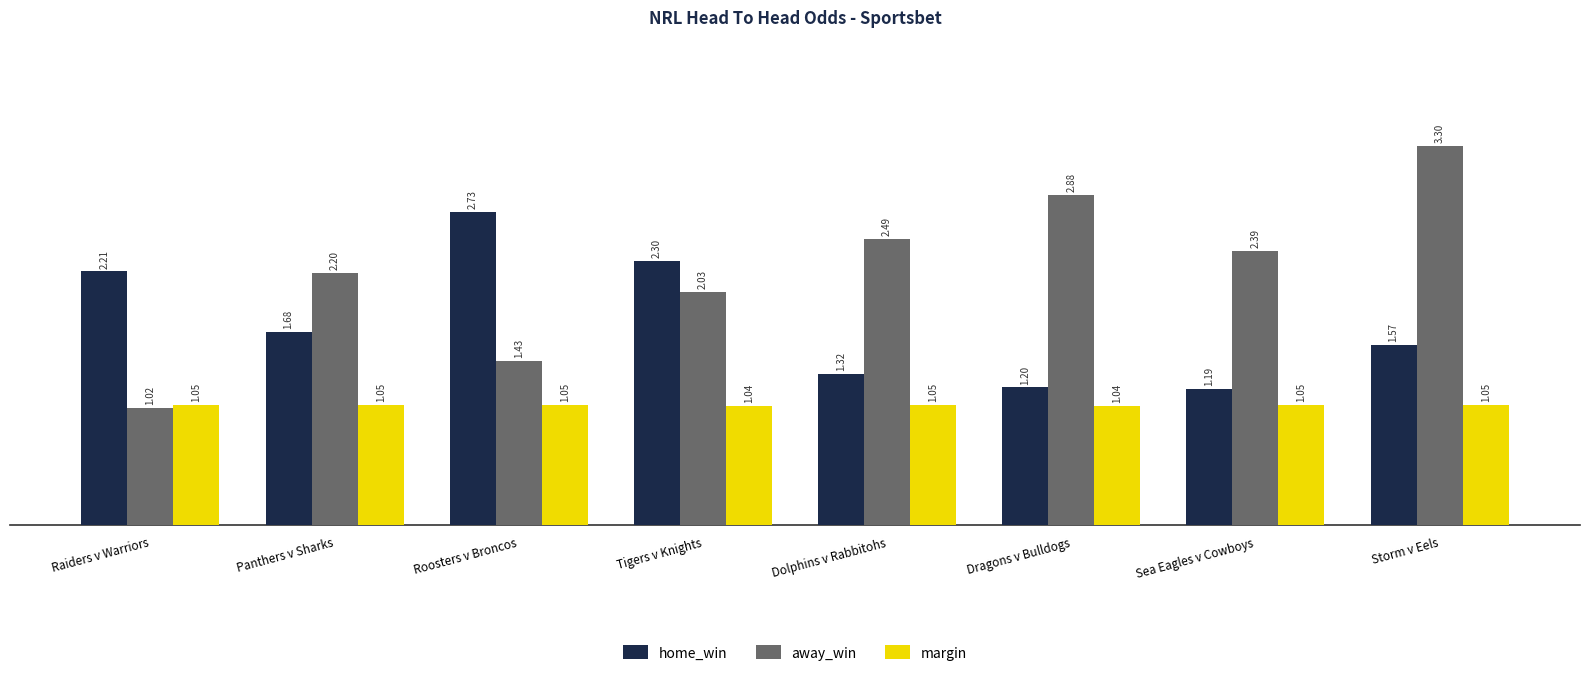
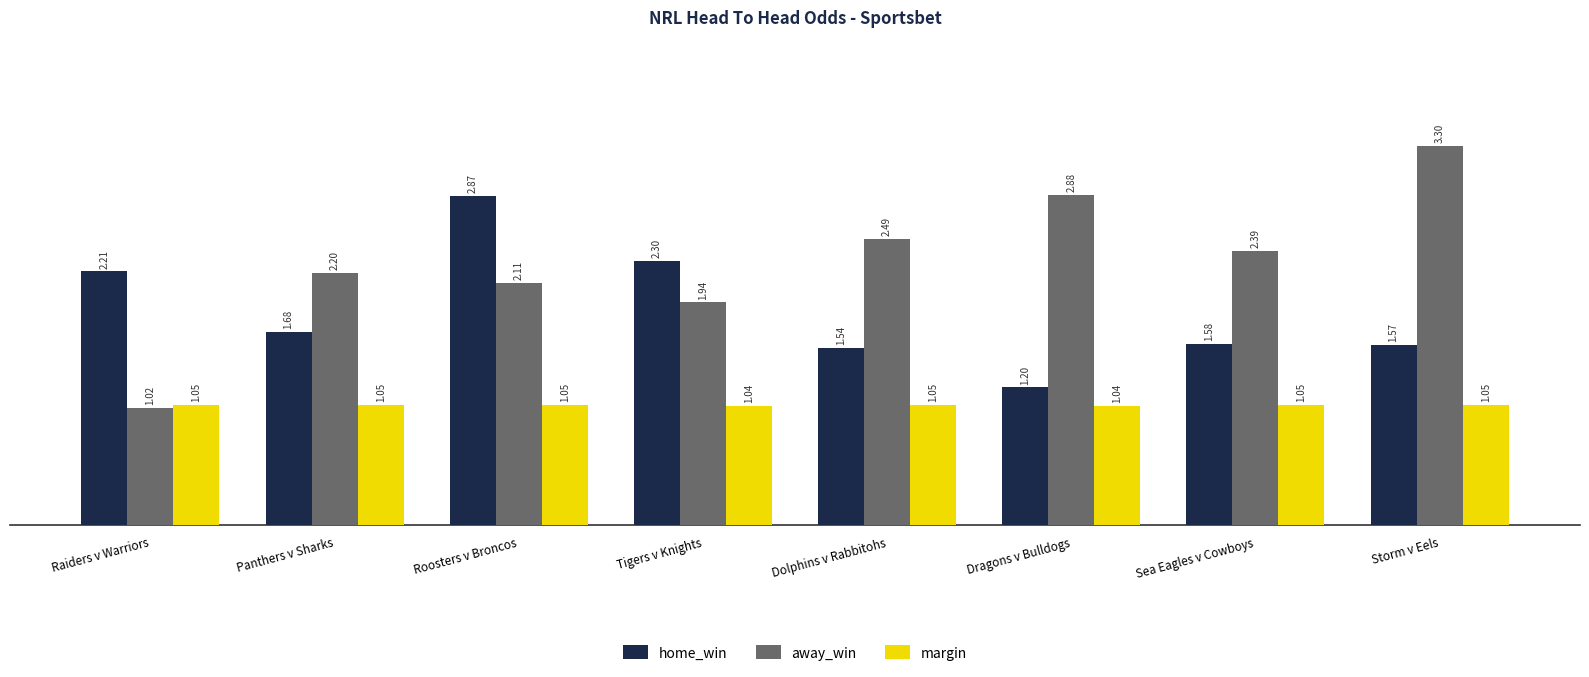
home_win, Roosters v Broncos: 2.73 -> 2.87
away_win, Roosters v Broncos: 1.43 -> 2.11
away_win, Tigers v Knights: 2.03 -> 1.94
home_win, Dolphins v Rabbitohs: 1.32 -> 1.54
home_win, Sea Eagles v Cowboys: 1.19 -> 1.58
